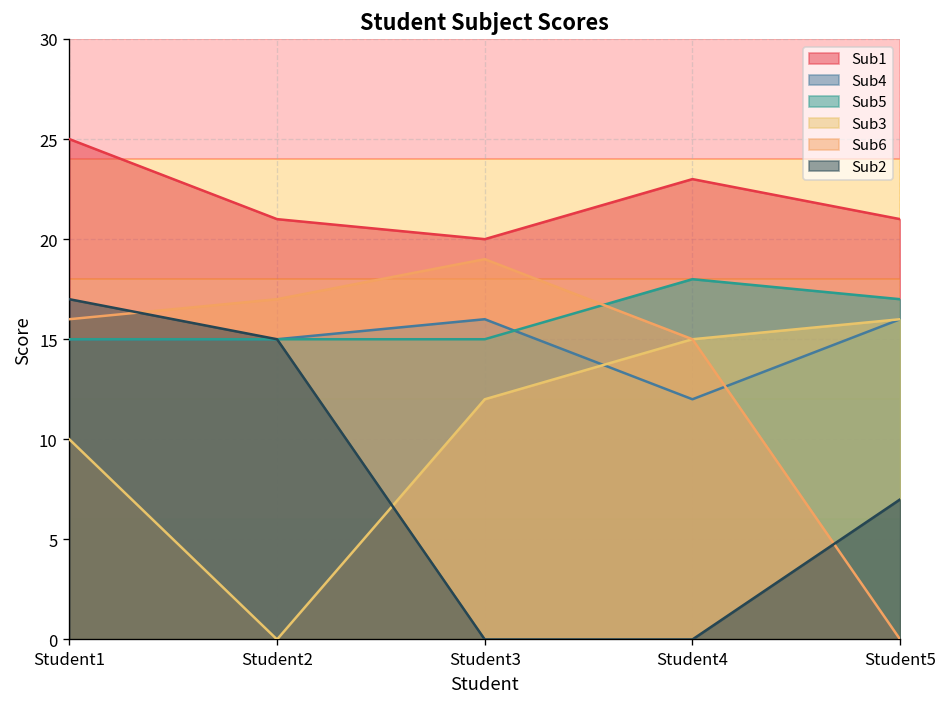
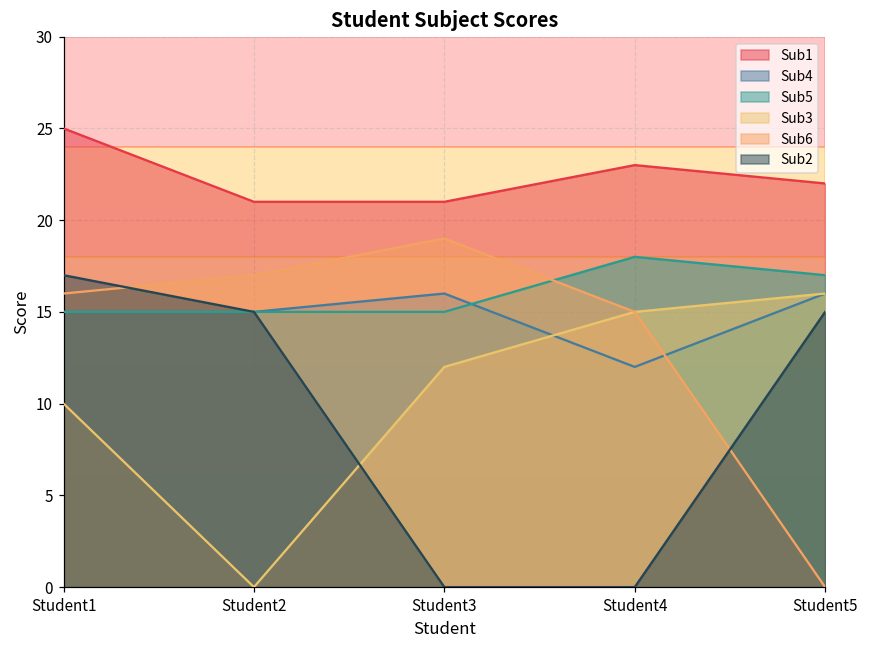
Sub1, Student3: 20 -> 21
Sub1, Student5: 21 -> 22
Sub2, Student5: 7 -> 15
